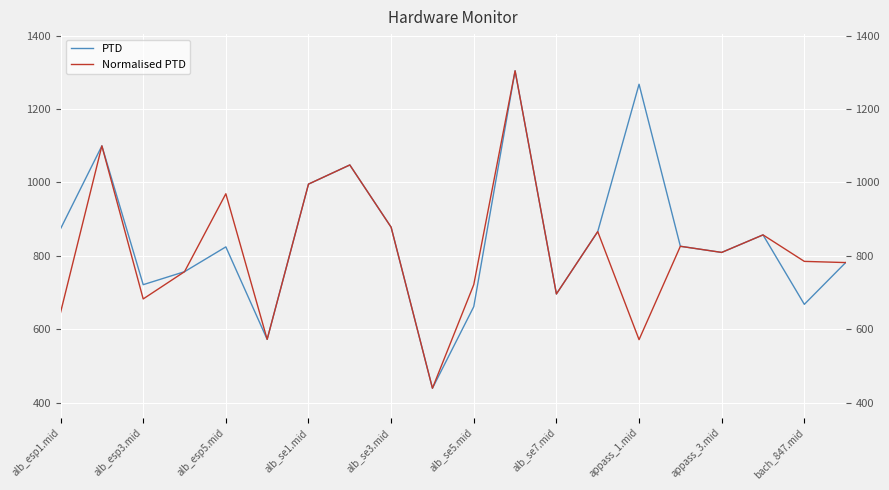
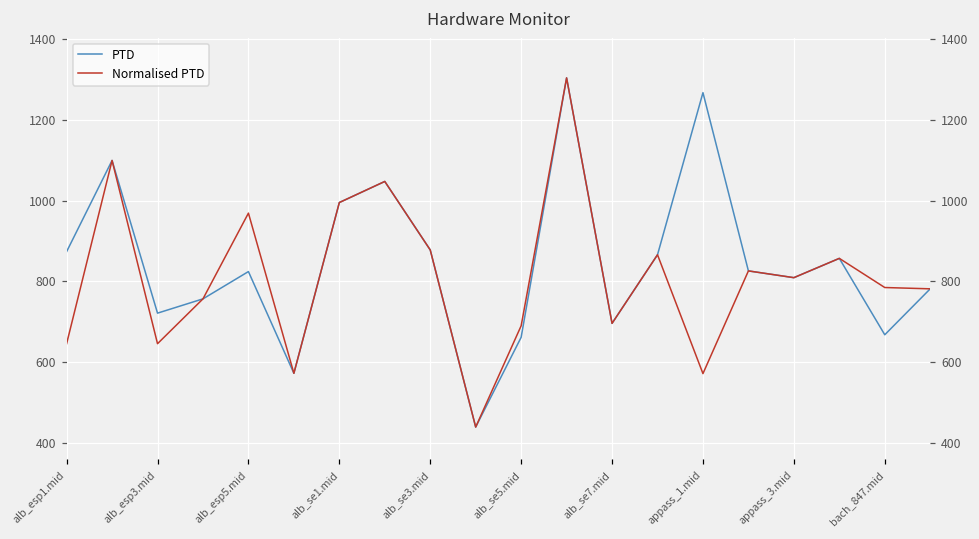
Normalised PTD, alb_esp3.mid: 680 -> 650
Normalised PTD, alb_se5.mid: 720 -> 690
